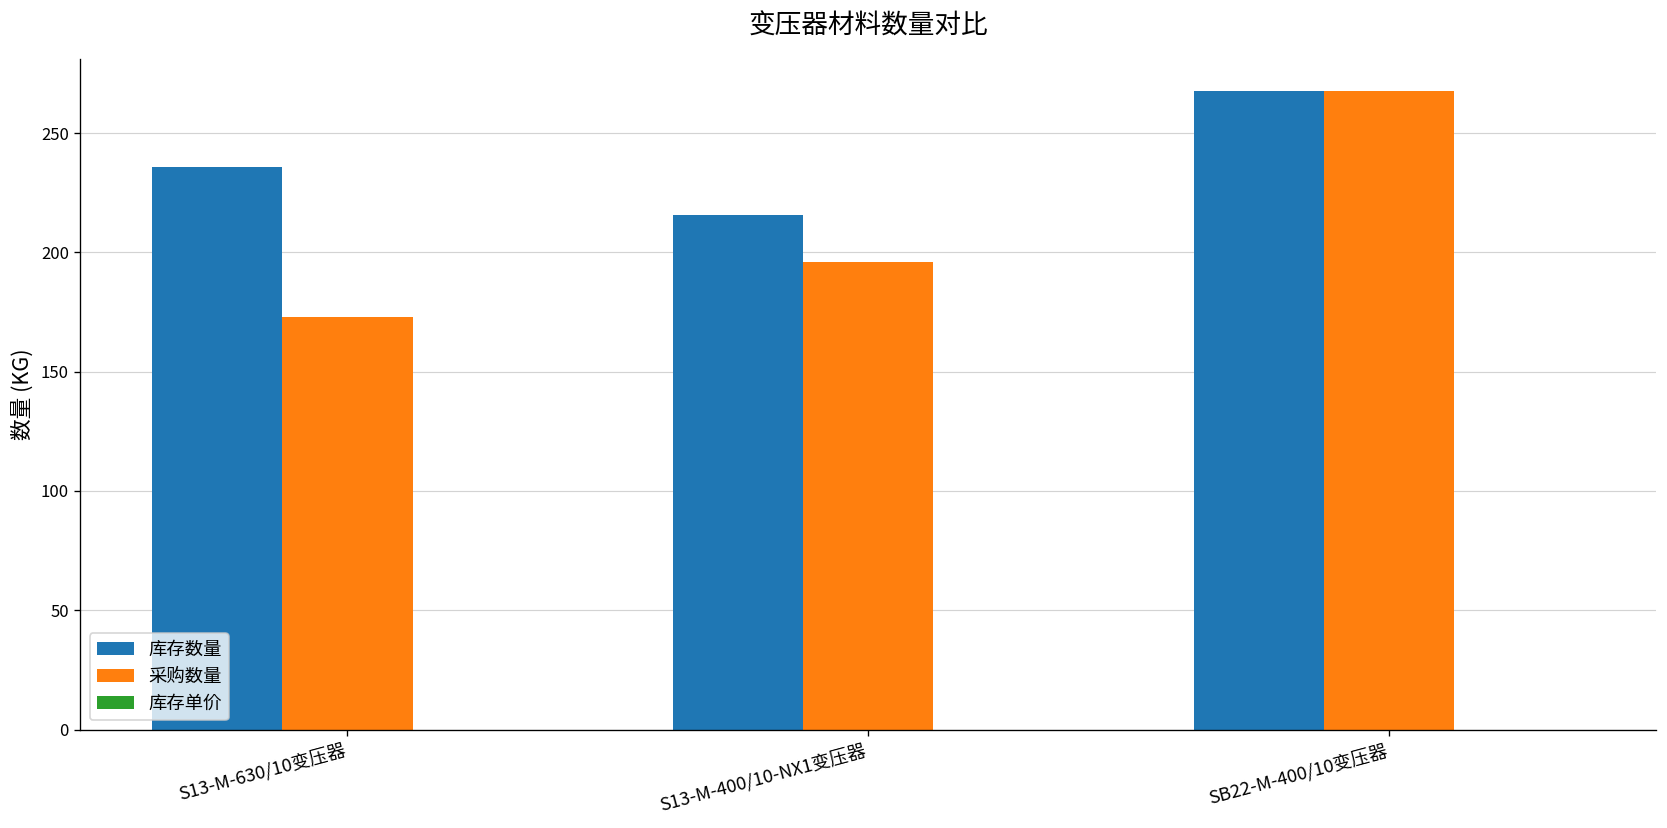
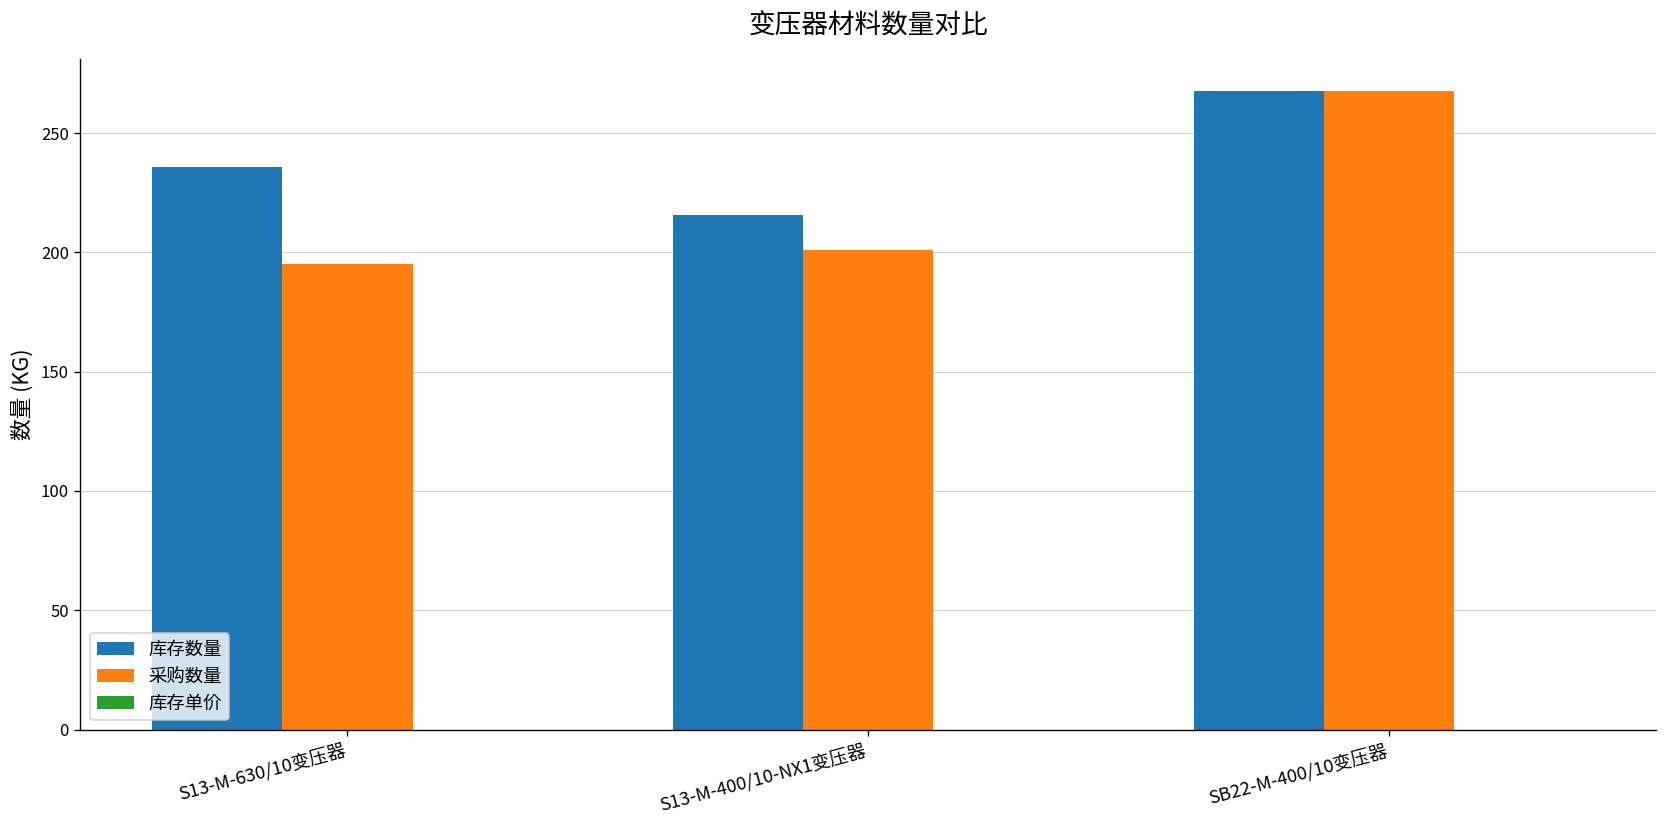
采购数量, S13-M-630/10变压器: 173 -> 195
采购数量, S13-M-400/10-NX1变压器: 196 -> 201
